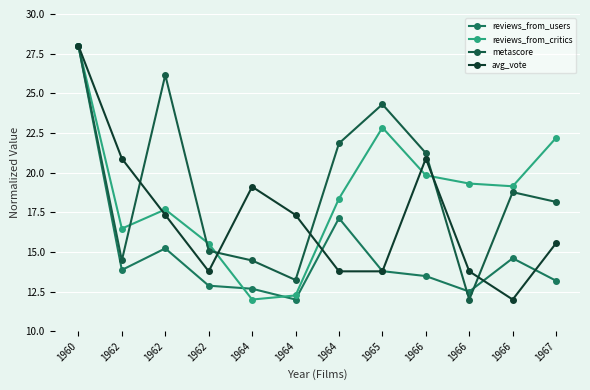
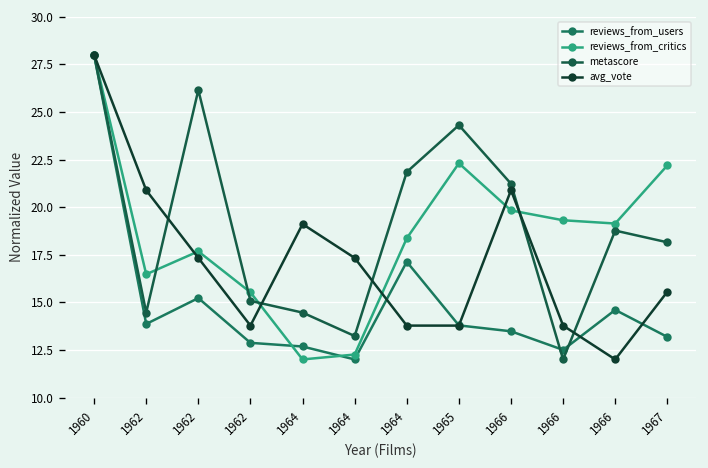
reviews_from_critics, 1965: 22.8 -> 22.3
